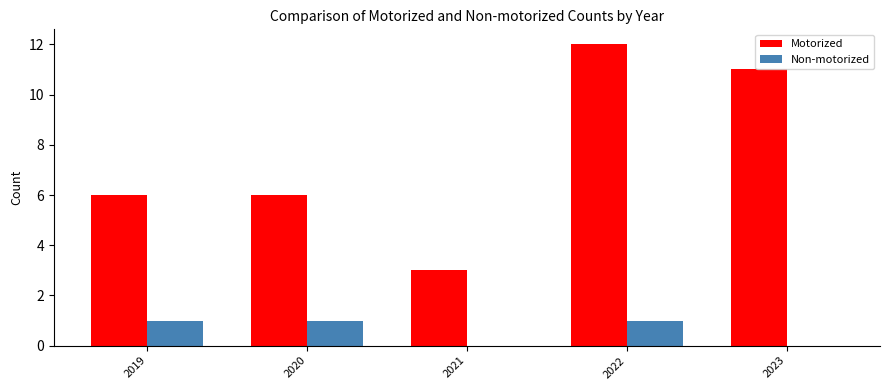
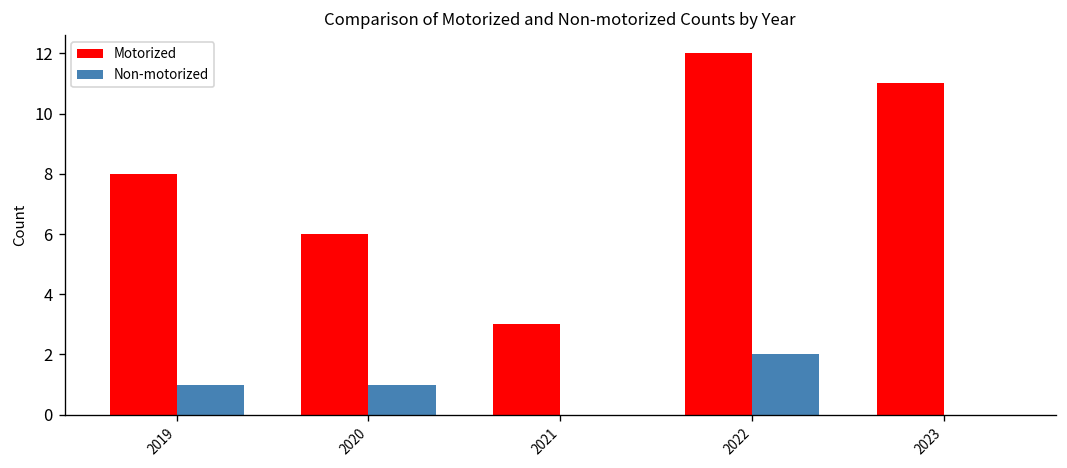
Motorized, 2019: 6 -> 8
Non-motorized, 2022: 1 -> 2
